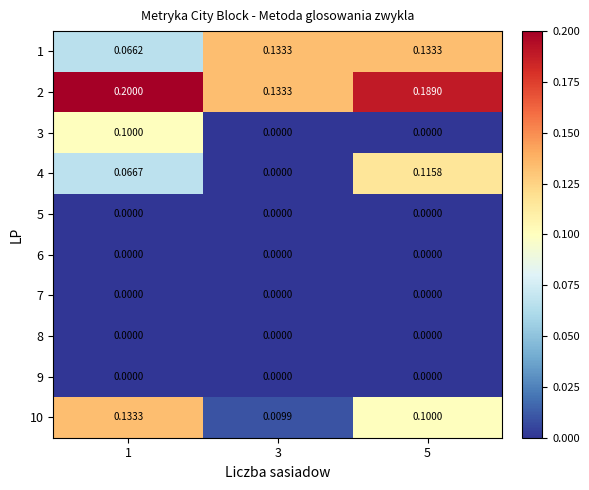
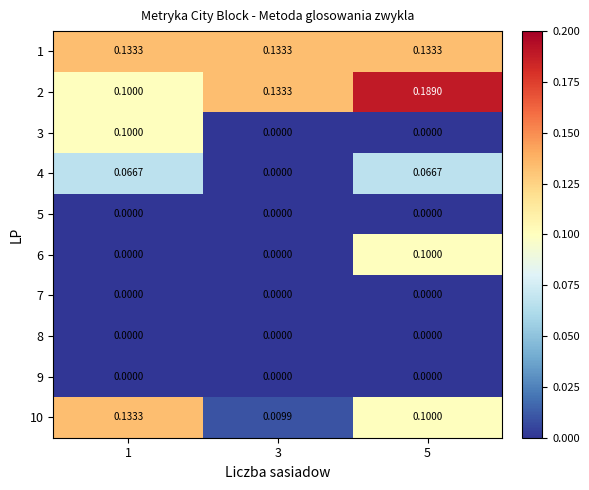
1, 1: 0.0662 -> 0.1333
2, 1: 0.2000 -> 0.1000
4, 5: 0.1158 -> 0.0667
6, 5: 0.0000 -> 0.1000
